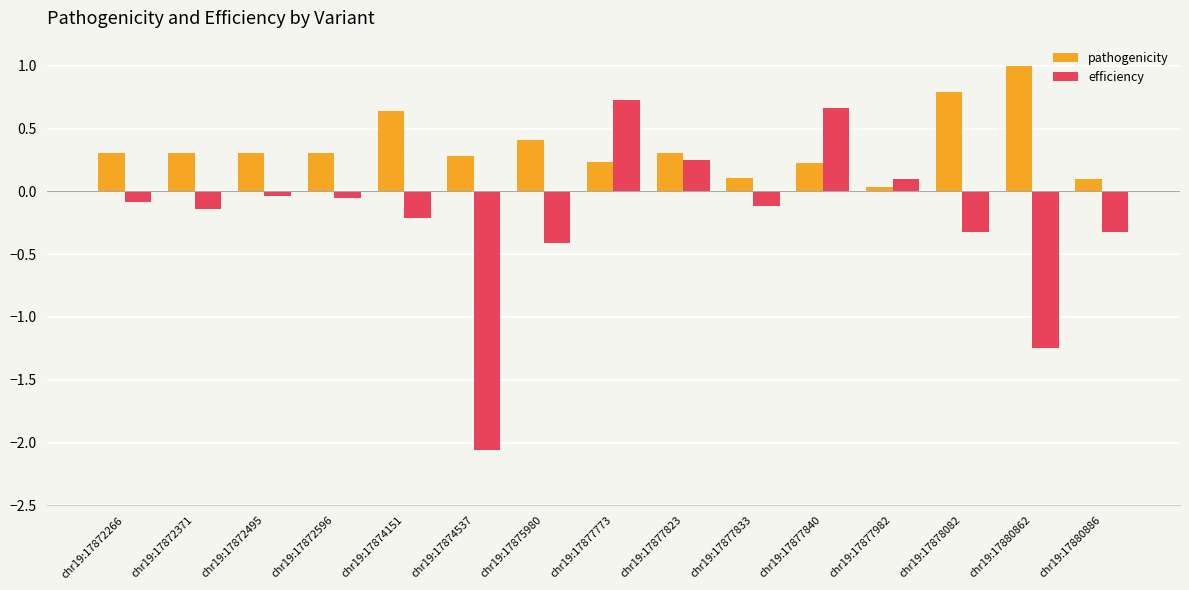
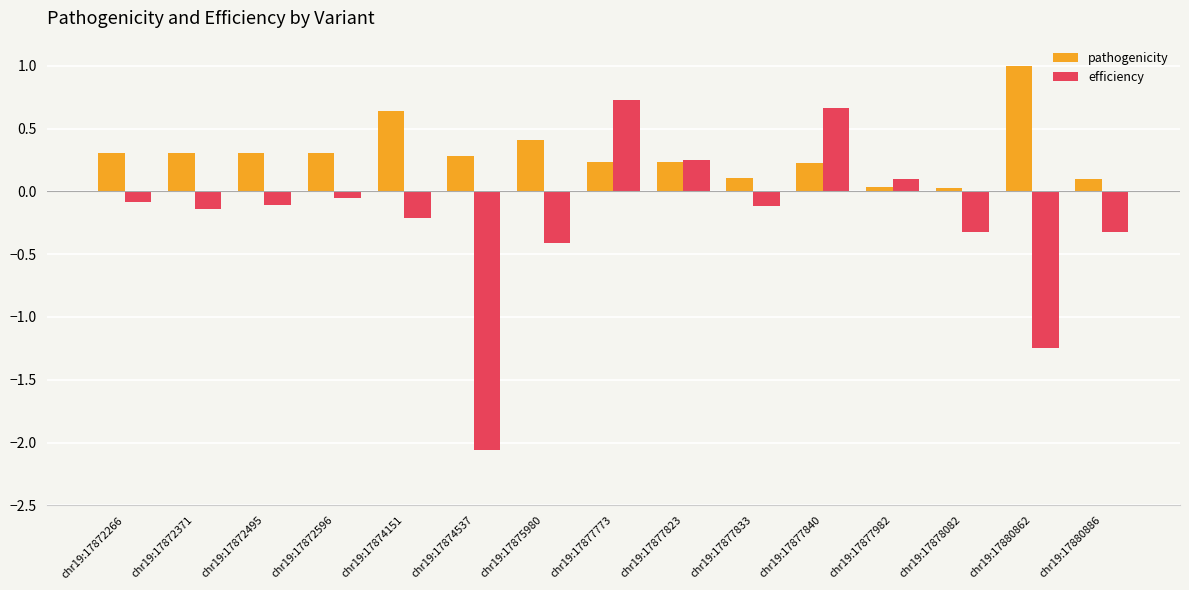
efficiency, chr19:17872495: -0.04 -> -0.11
pathogenicity, chr19:17877823: 0.31 -> 0.23
pathogenicity, chr19:17878082: 0.79 -> 0.03
